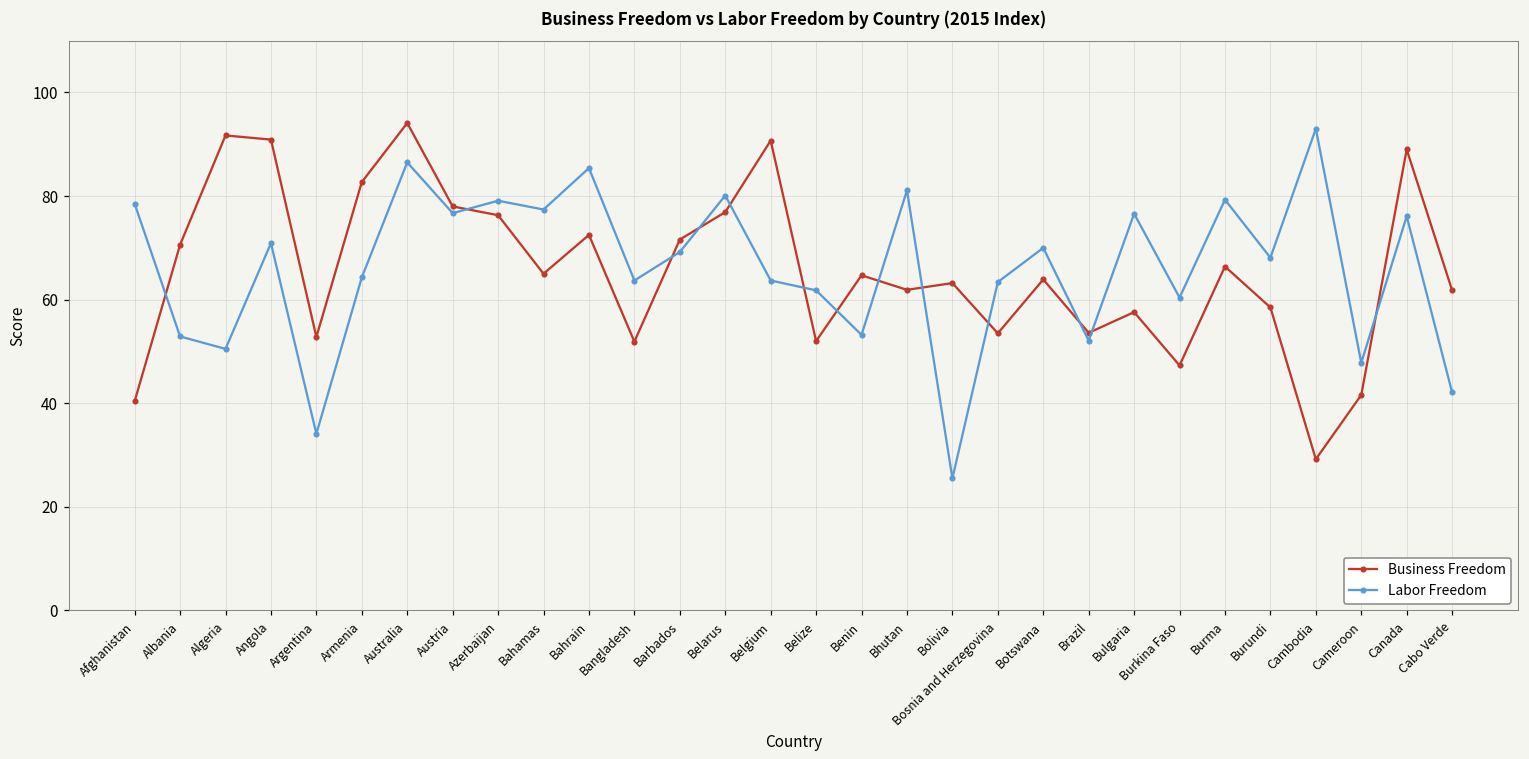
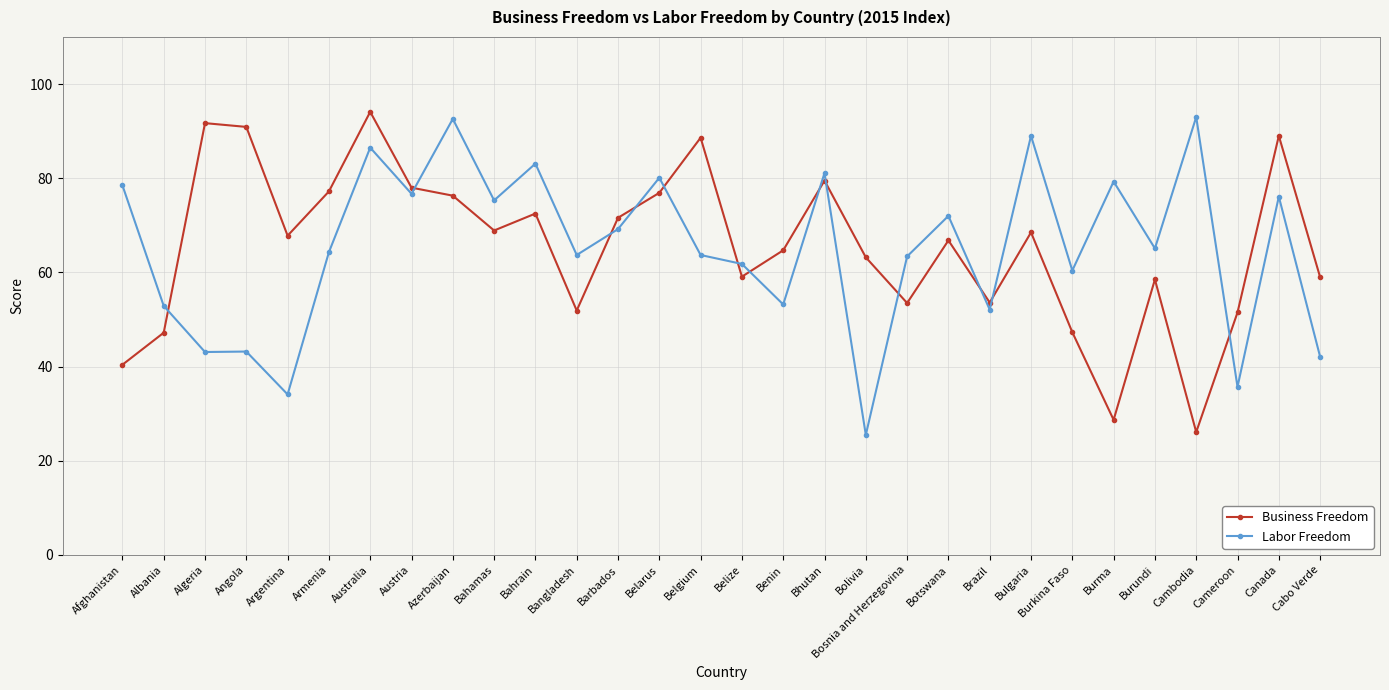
Business Freedom, Albania: 71 -> 47
Labor Freedom, Algeria: 51 -> 43
Labor Freedom, Angola: 71 -> 43
Business Freedom, Argentina: 53 -> 68
Business Freedom, Armenia: 83 -> 77
Labor Freedom, Azerbaijan: 79 -> 93
Business Freedom, Bahamas: 65 -> 69
Labor Freedom, Bahamas: 77 -> 75
Labor Freedom, Bahrain: 85 -> 83
Business Freedom, Belgium: 91 -> 89
Business Freedom, Belize: 52 -> 59
Business Freedom, Bhutan: 62 -> 80
Business Freedom, Botswana: 64 -> 67
Labor Freedom, Botswana: 70 -> 72
Business Freedom, Bulgaria: 58 -> 69
Labor Freedom, Bulgaria: 77 -> 89
Business Freedom, Burma: 66 -> 29
Labor Freedom, Burundi: 68 -> 65
Business Freedom, Cambodia: 29 -> 26
Business Freedom, Cameroon: 42 -> 52
Labor Freedom, Cameroon: 48 -> 36
Business Freedom, Cabo Verde: 62 -> 59
